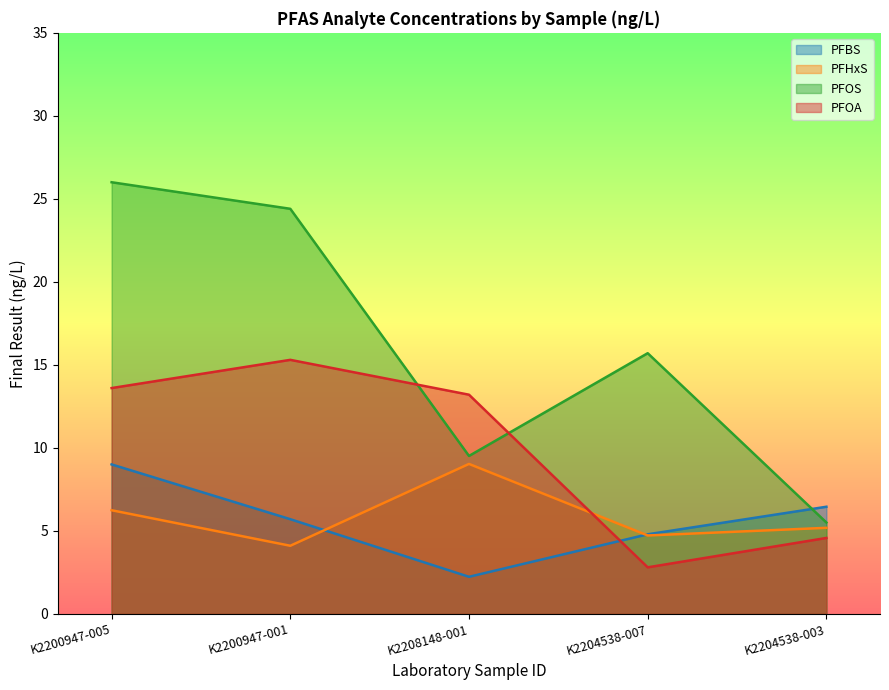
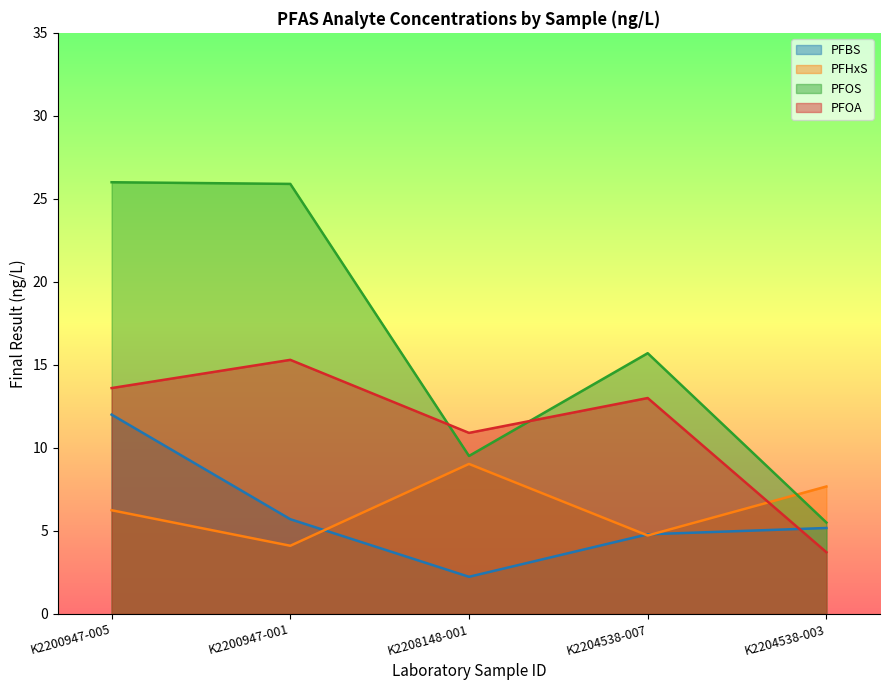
PFBS, K2200947-005: 9 -> 12
PFOS, K2200947-001: 24.4 -> 25.9
PFOA, K2208148-001: 13.2 -> 10.9
PFOA, K2204538-007: 2.8 -> 13.0
PFBS, K2204538-003: 6.5 -> 5.2
PFHxS, K2204538-003: 5.2 -> 7.7
PFOA, K2204538-003: 4.6 -> 3.7
